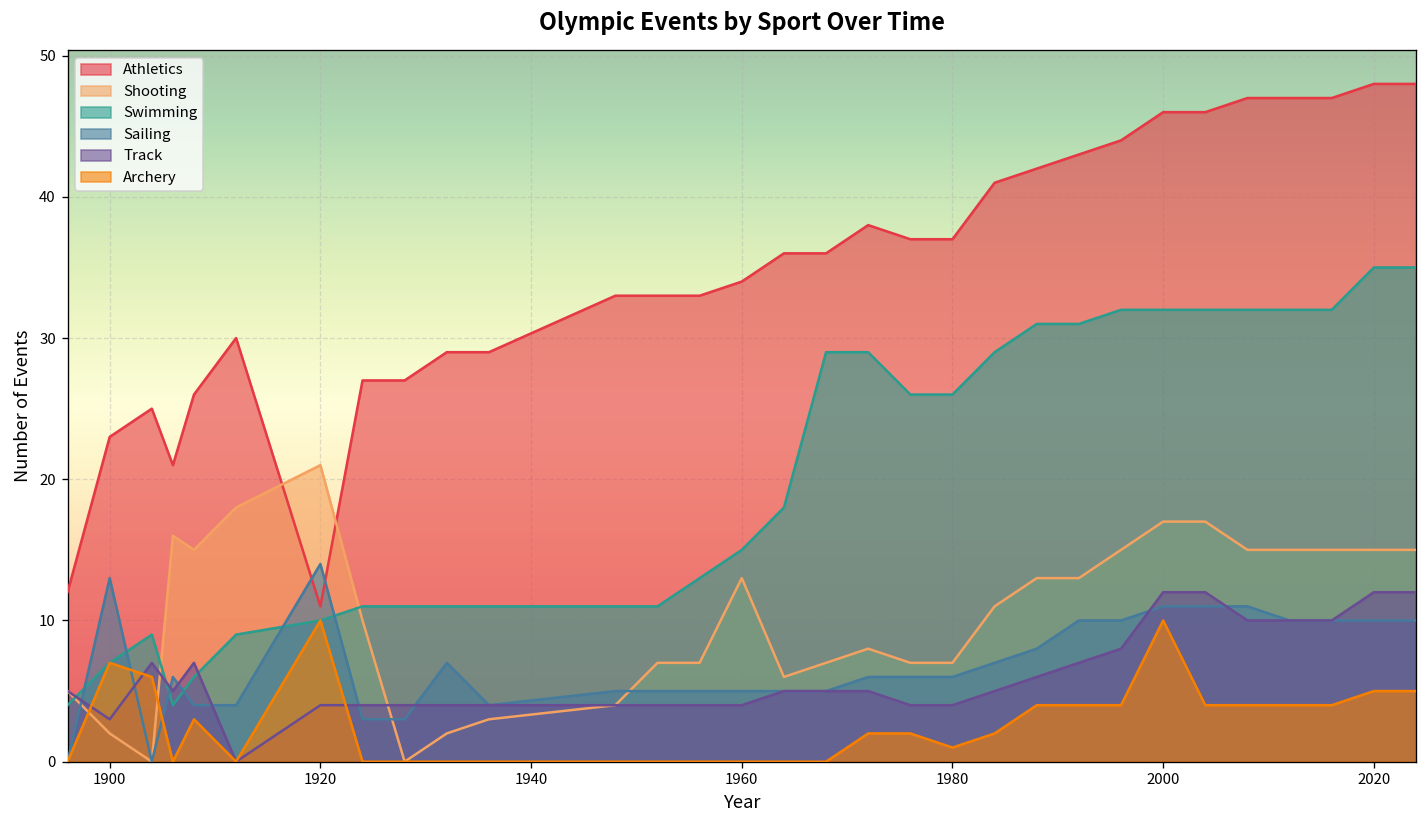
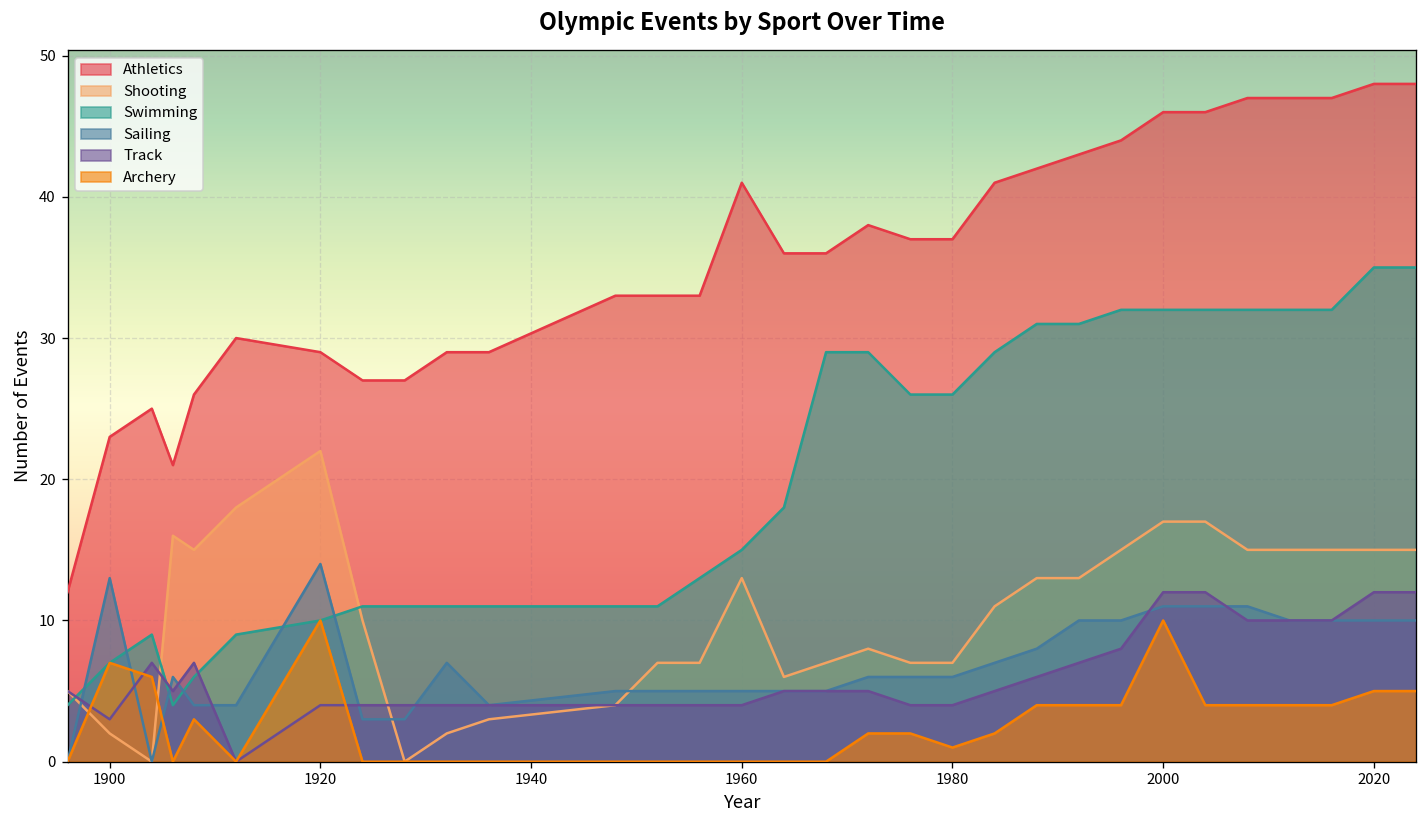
Athletics, 1920: 11 -> 29
Shooting, 1920: 21 -> 22
Athletics, 1960: 34 -> 41
